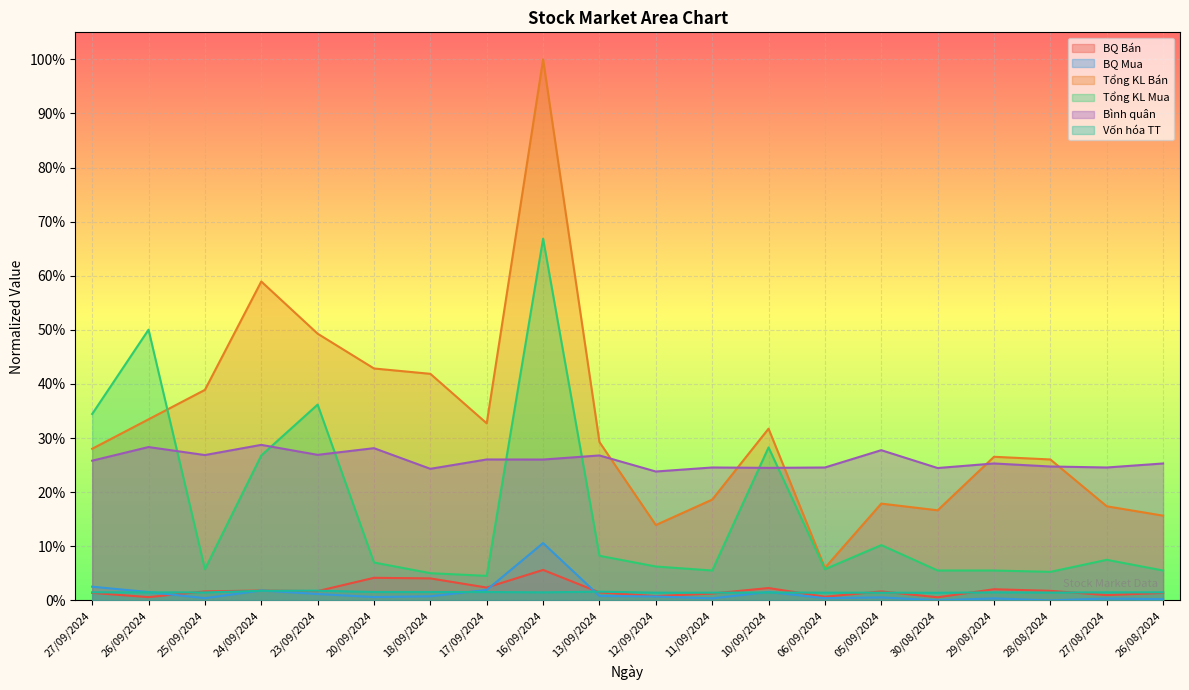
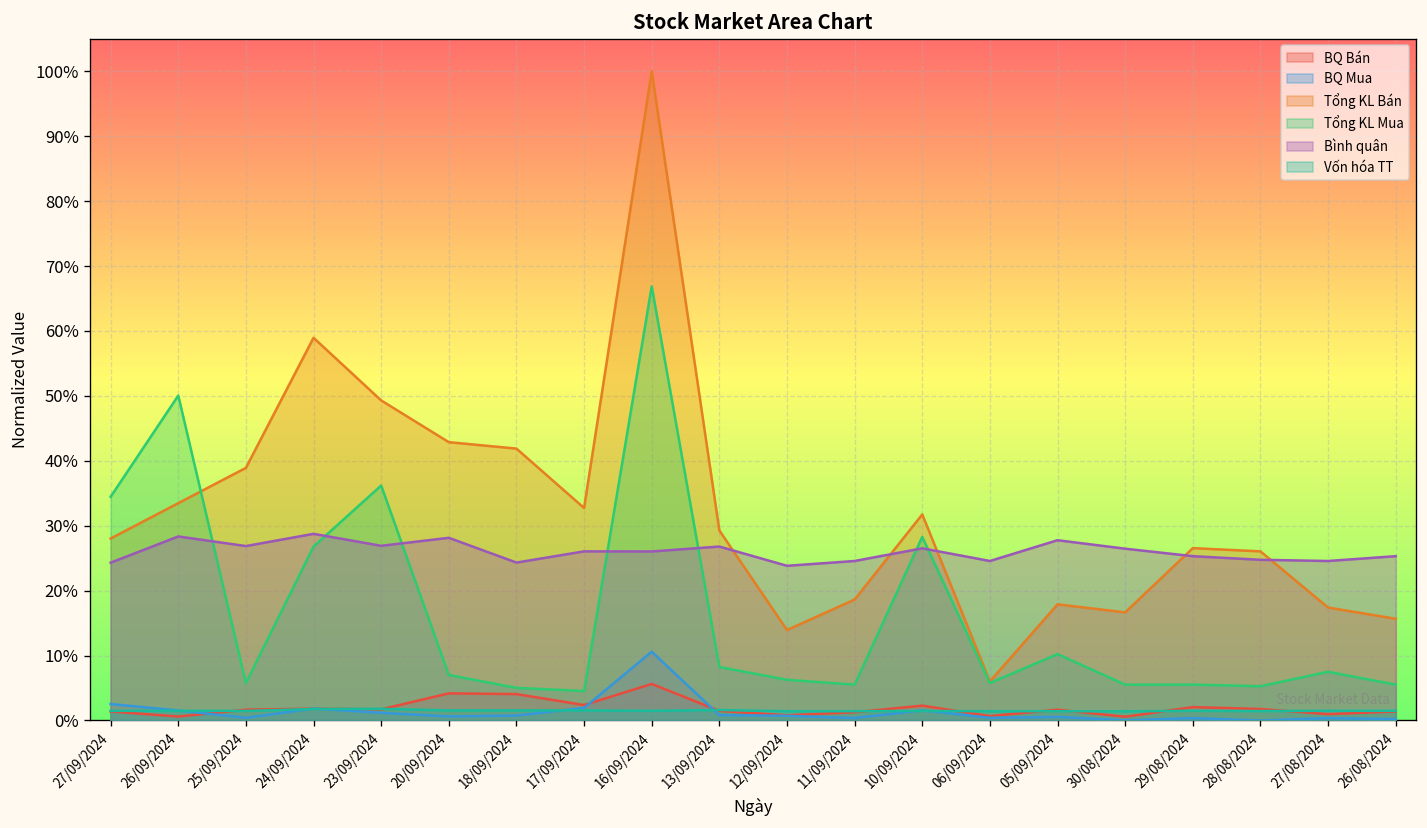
Bình quân, 27/09/2024: 26% -> 24%
Bình quân, 10/09/2024: 24% -> 27%
Bình quân, 30/08/2024: 24% -> 26%
